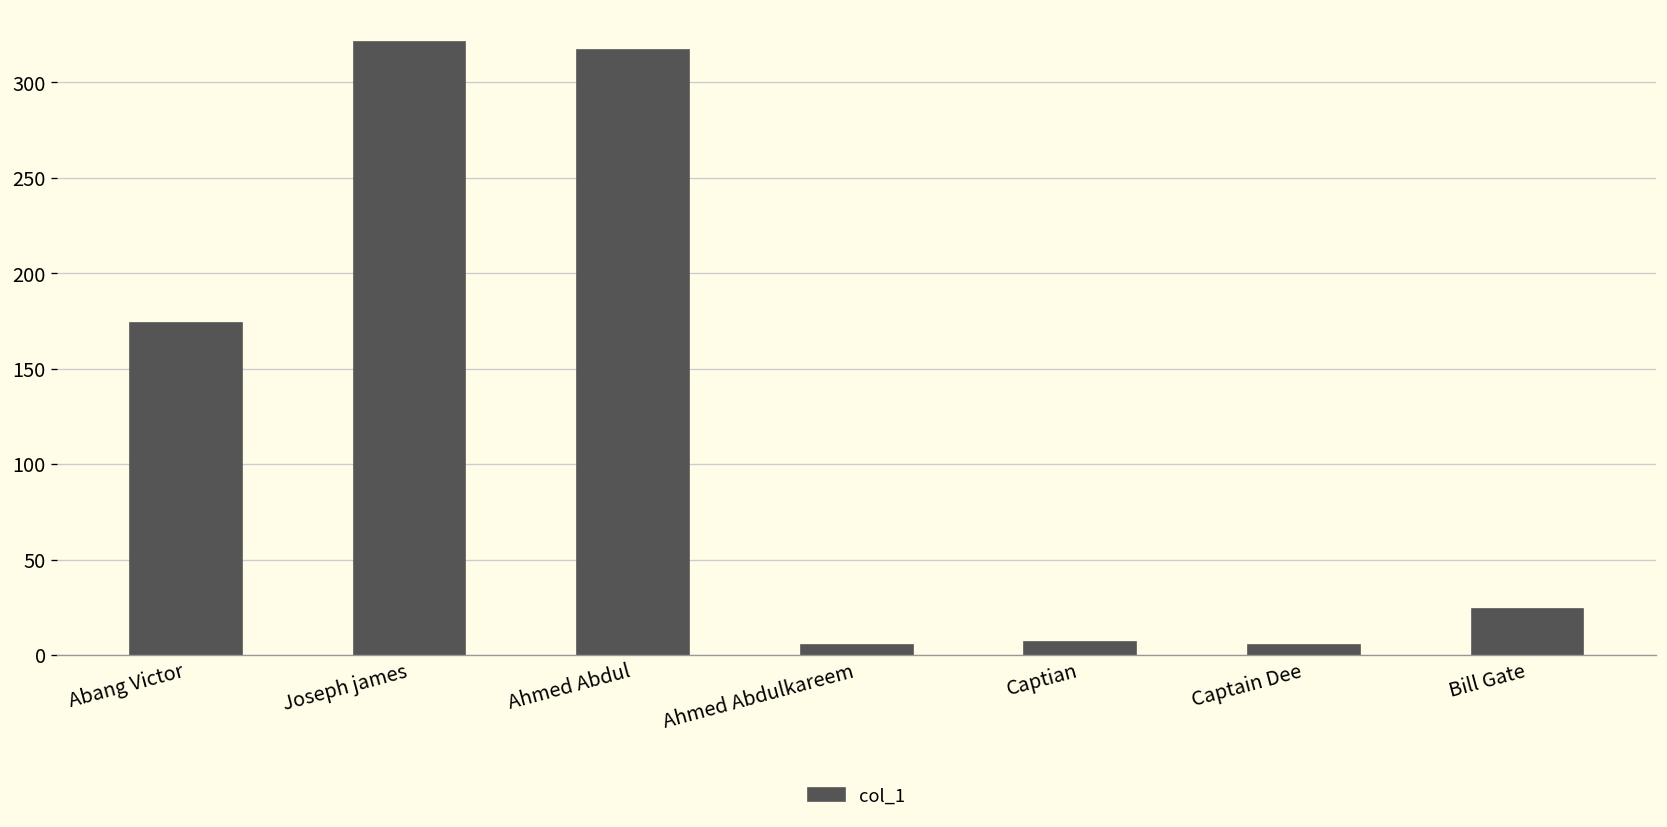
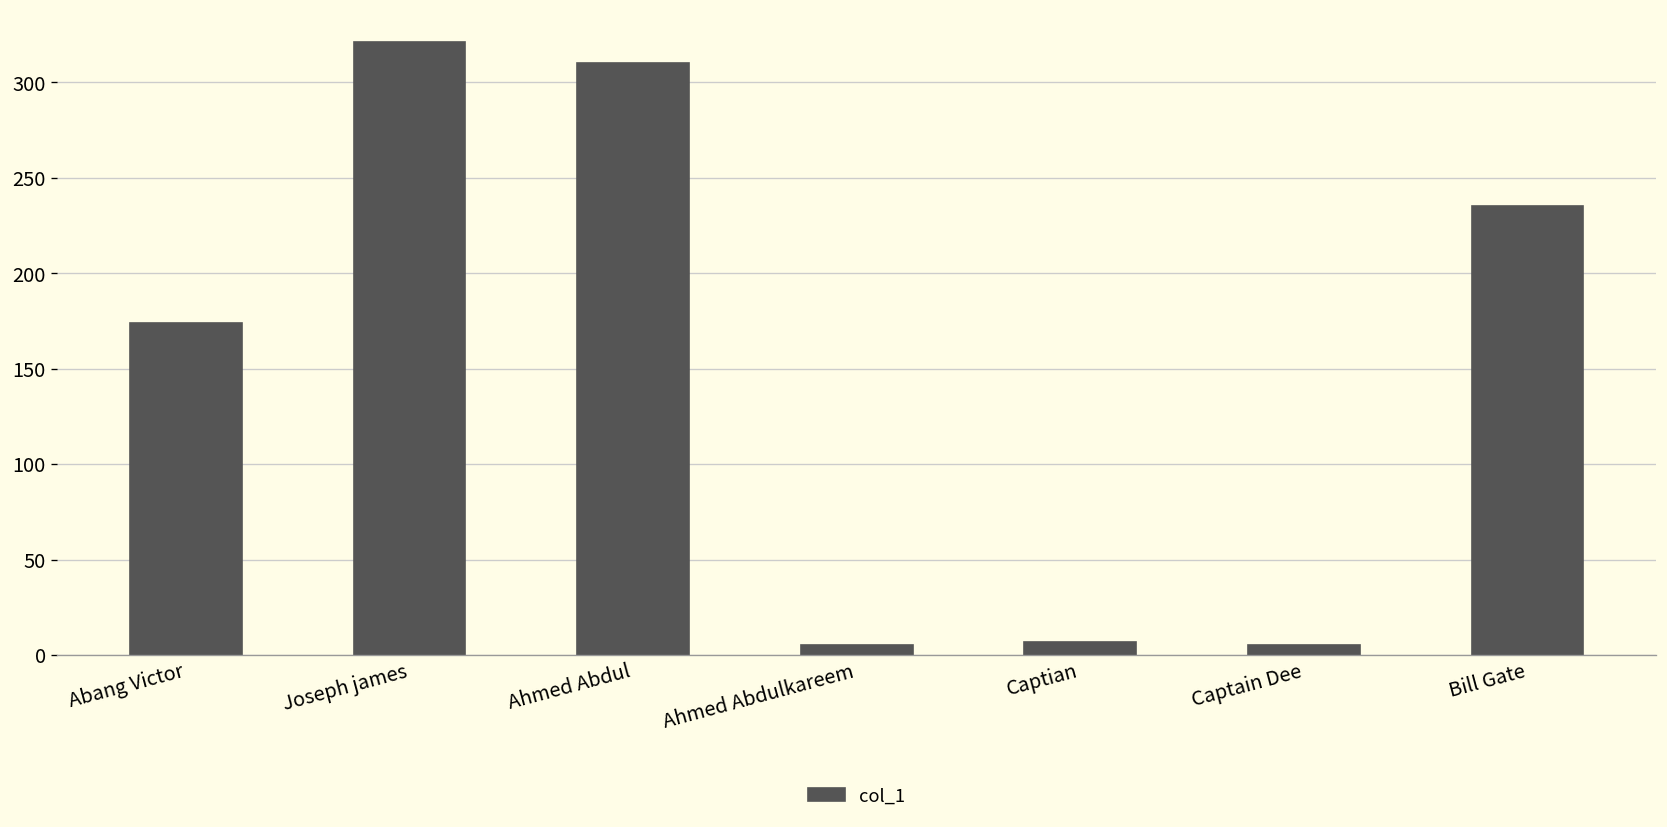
Ahmed Abdul: 317 -> 310
Bill Gate: 24 -> 235
